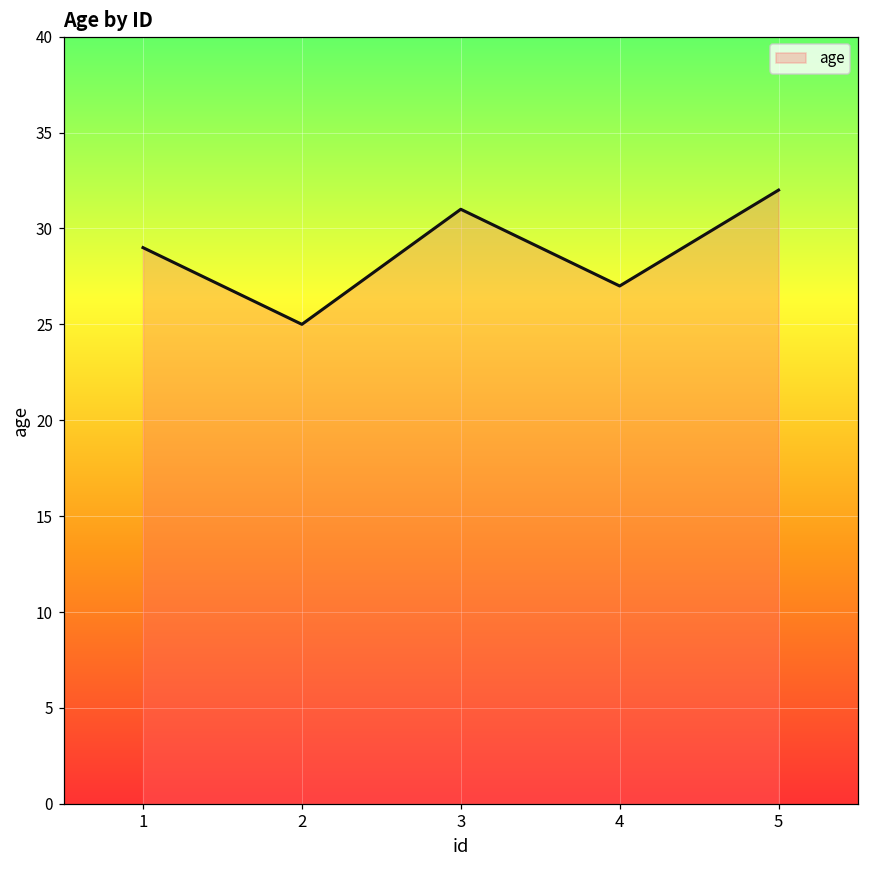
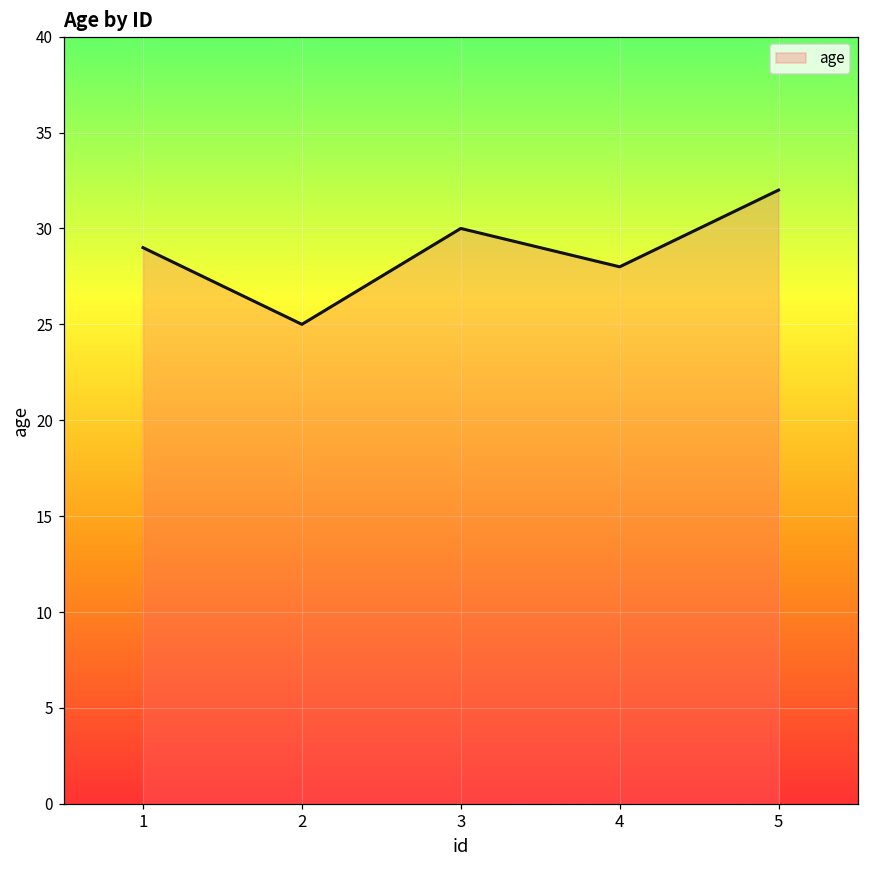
3: 31 -> 30
4: 27 -> 28
